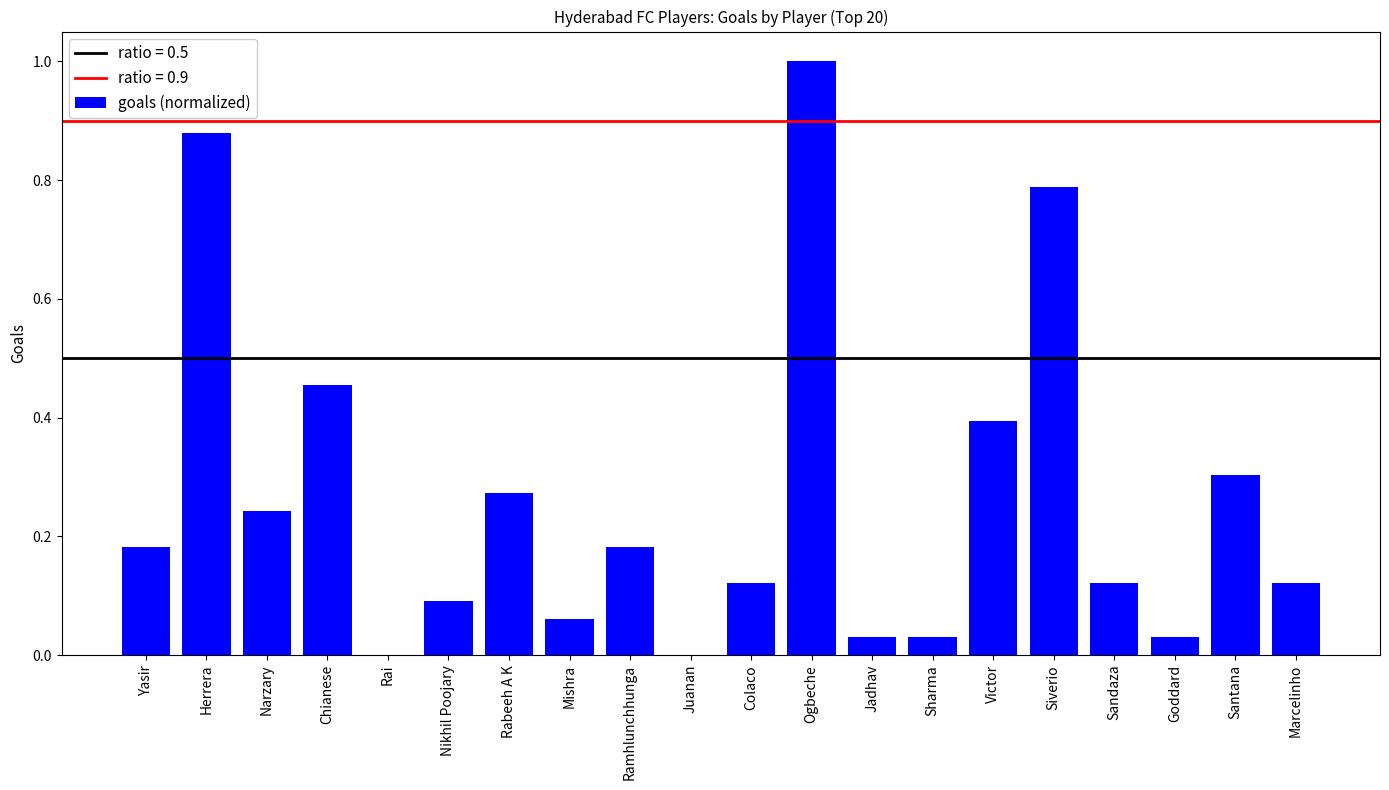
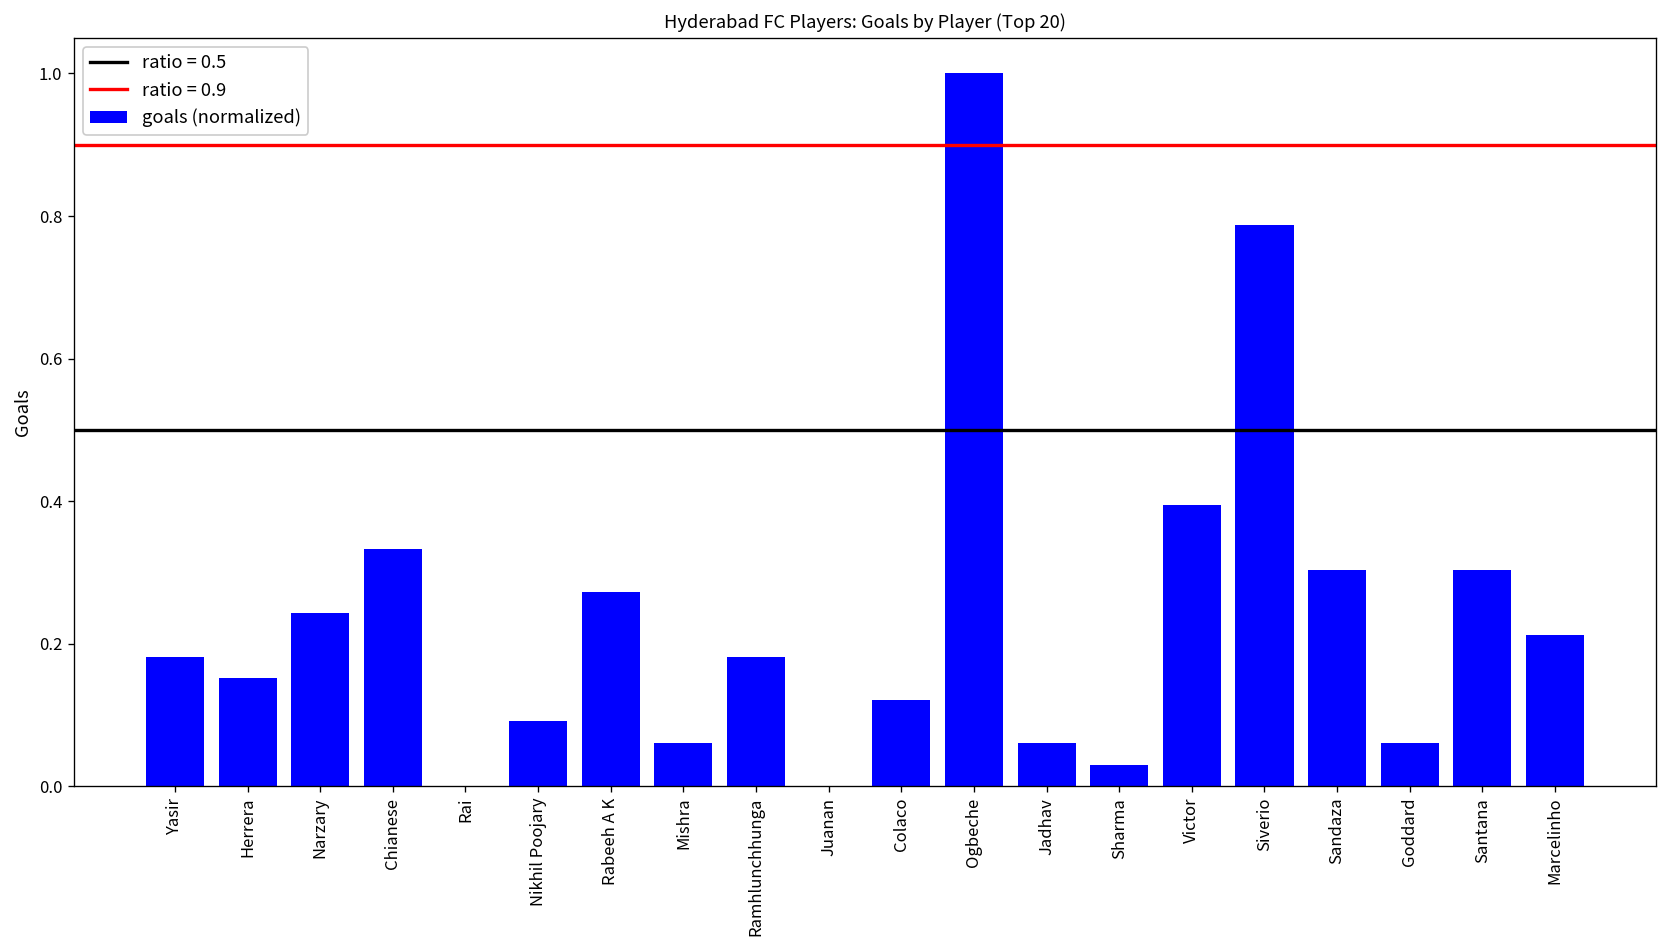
Herrera: 0.88 -> 0.15
Chianese: 0.45 -> 0.33
Jadhav: 0.03 -> 0.06
Sandaza: 0.12 -> 0.30
Goddard: 0.03 -> 0.06
Marcelinho: 0.12 -> 0.21
